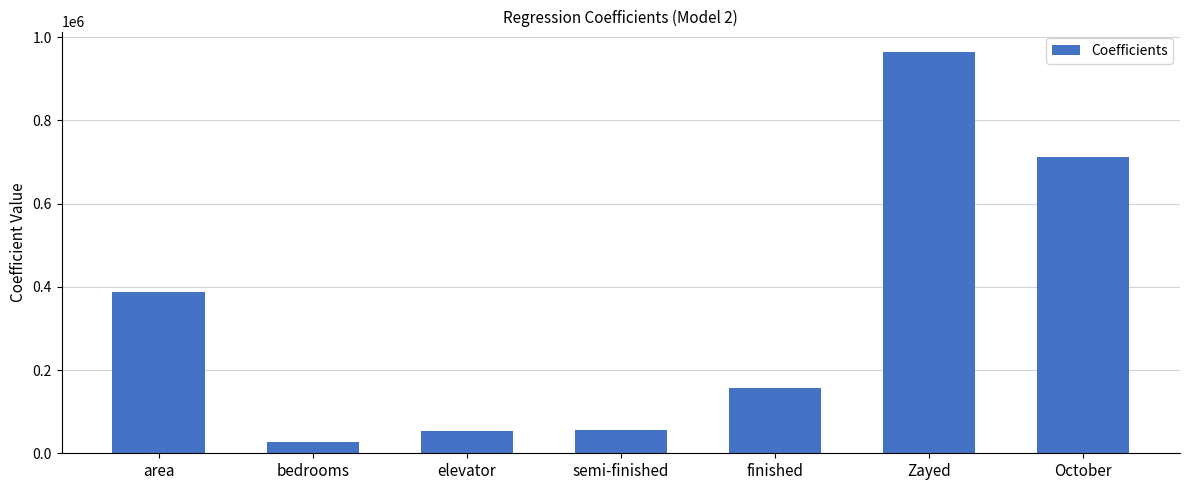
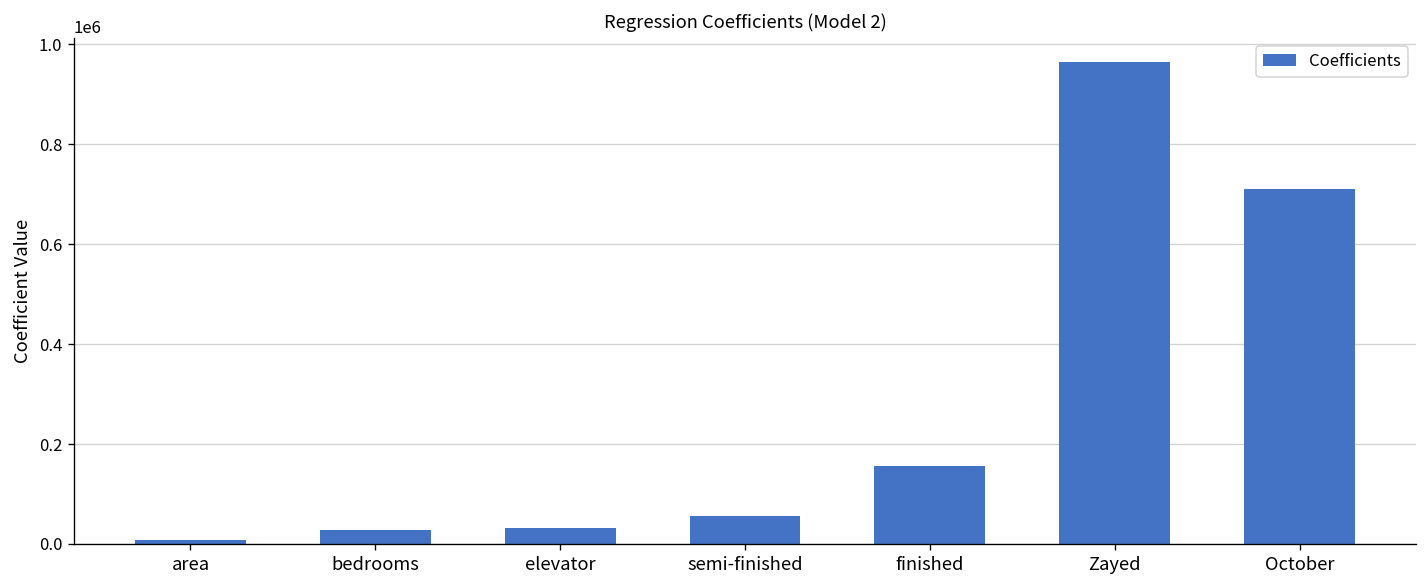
area: 390000 -> 10000
elevator: 50000 -> 30000
